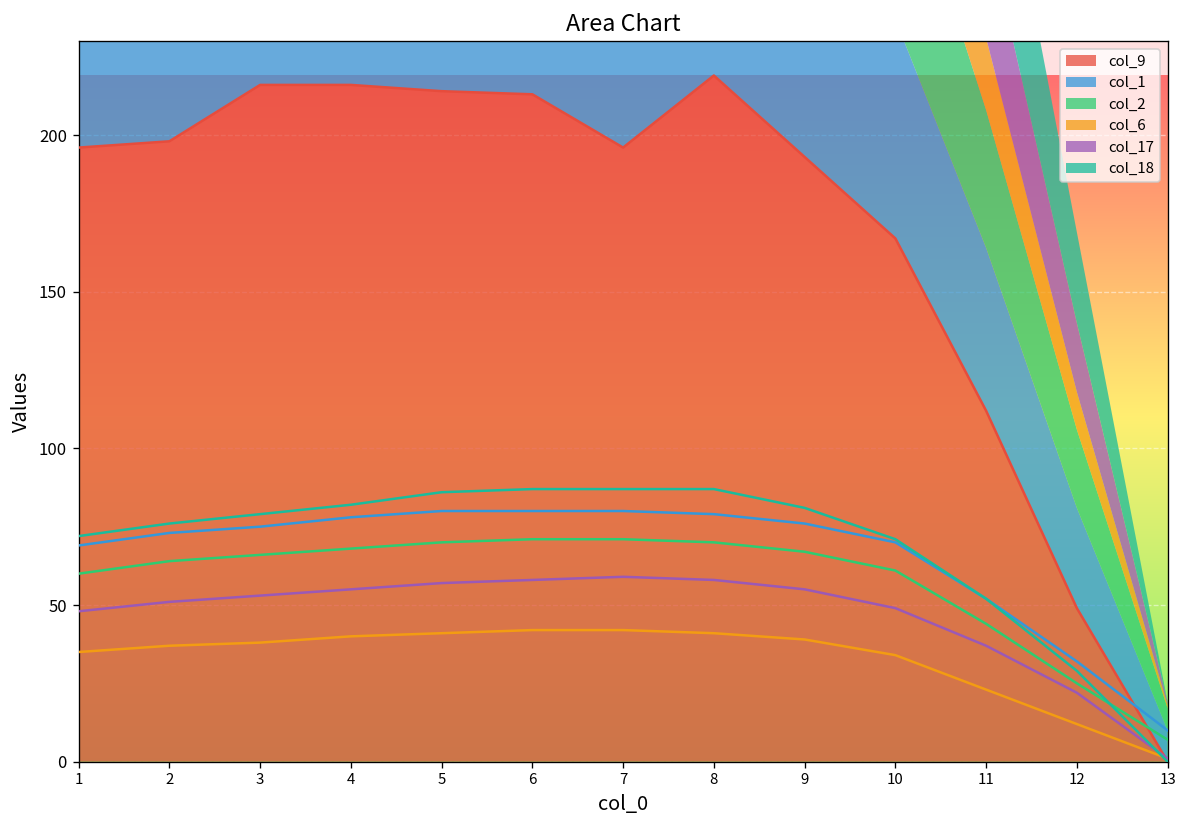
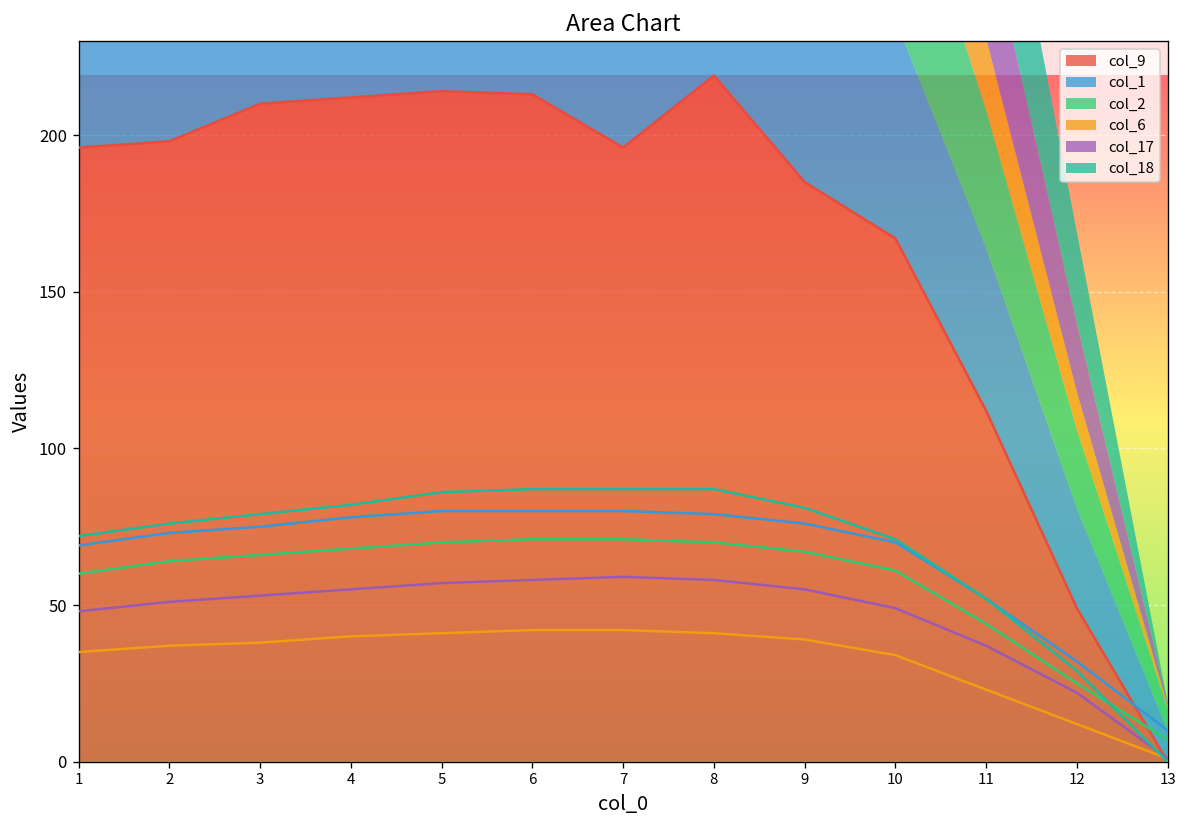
col_9, 3: 216 -> 210
col_9, 4: 216 -> 212
col_9, 9: 193 -> 185
